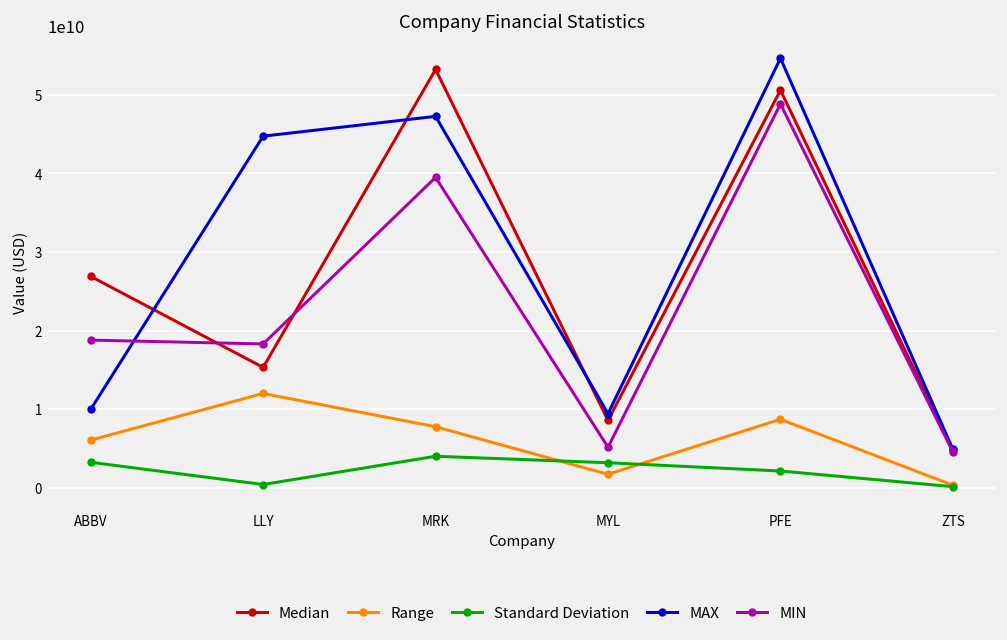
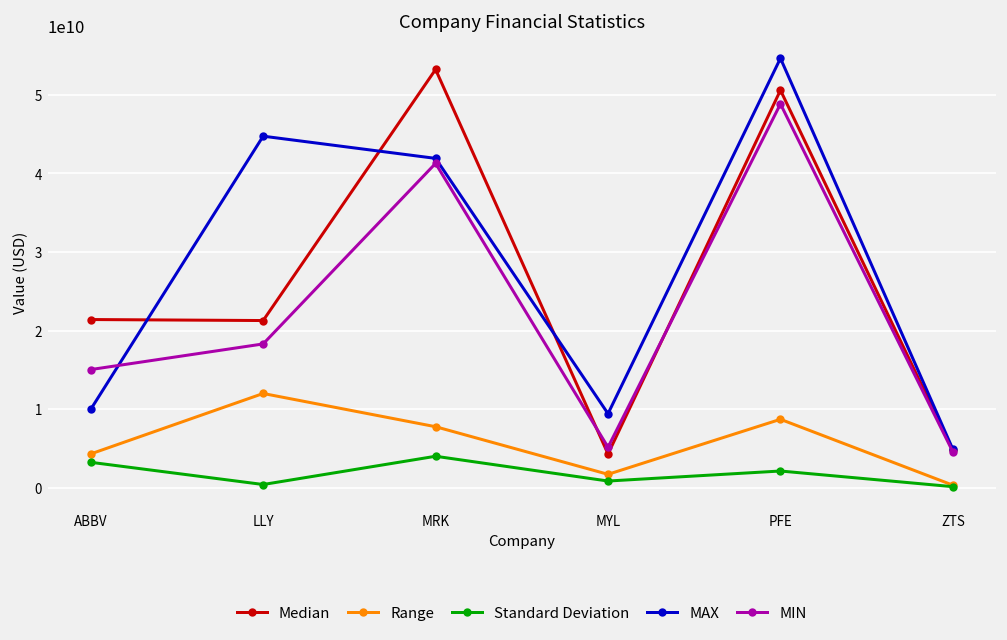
Median, ABBV: 27000000000 -> 21000000000
Range, ABBV: 6000000000 -> 4000000000
MIN, ABBV: 19000000000 -> 15000000000
Median, LLY: 15000000000 -> 21000000000
MAX, MRK: 47000000000 -> 42000000000
MIN, MRK: 39000000000 -> 41000000000
Median, MYL: 9000000000 -> 4000000000
Standard Deviation, MYL: 3000000000 -> 1000000000
